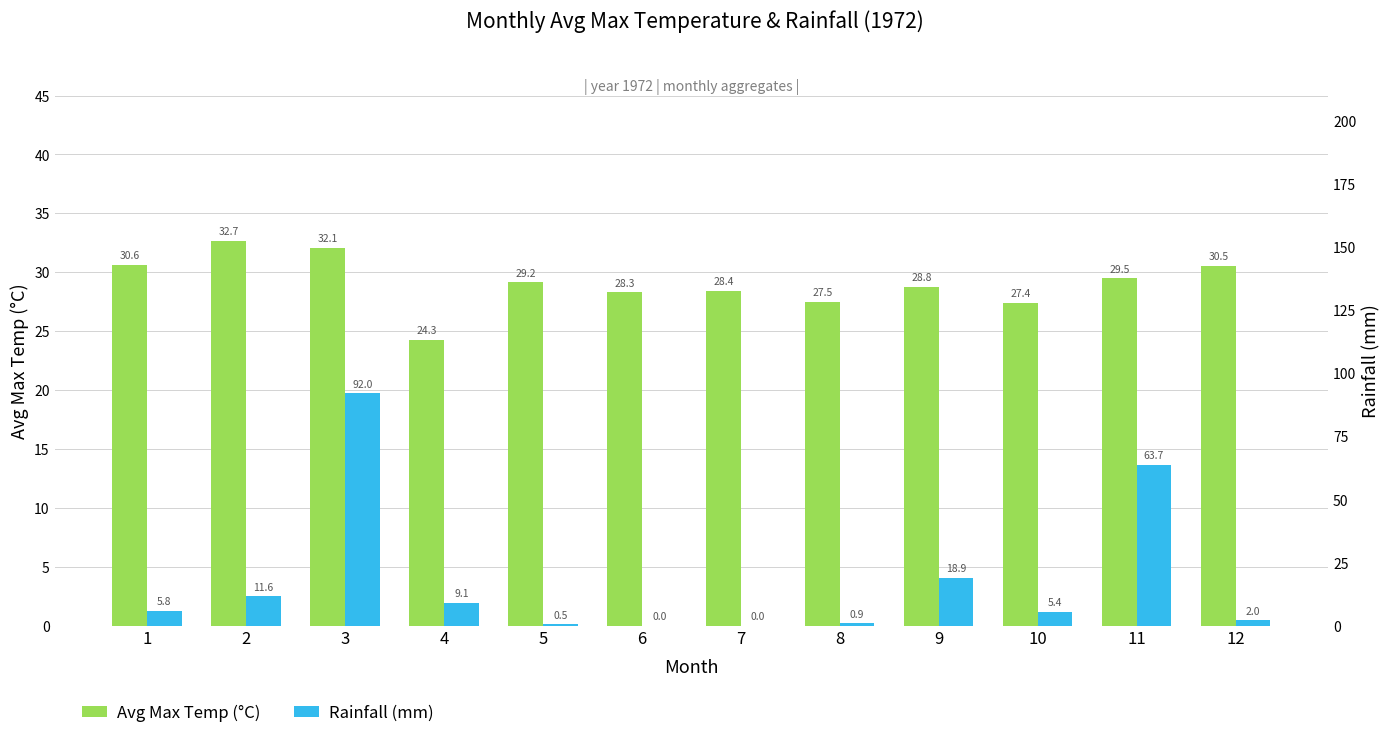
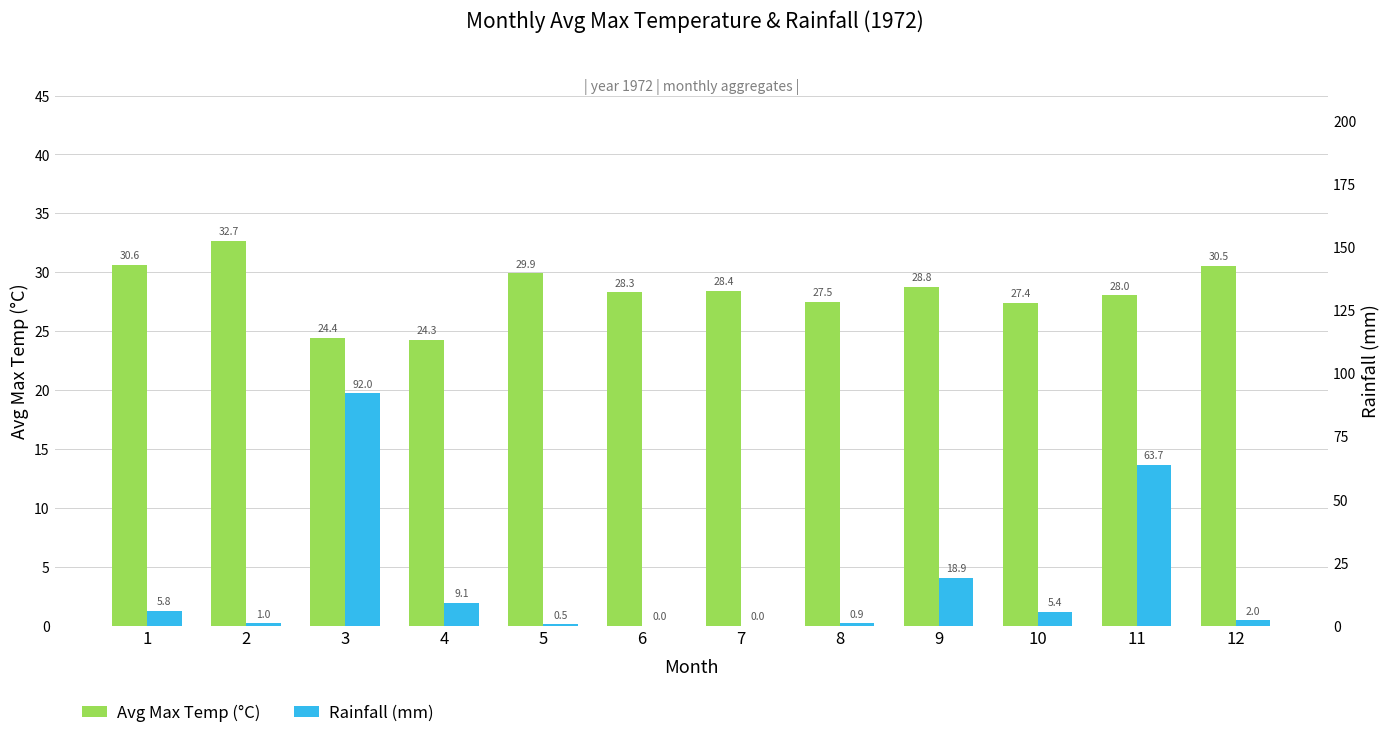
Avg Max Temp (°C), 3: 32.1 -> 24.4
Avg Max Temp (°C), 5: 29.2 -> 29.9
Avg Max Temp (°C), 11: 29.5 -> 28.0
Rainfall (mm), 2: 11.6 -> 1.0
